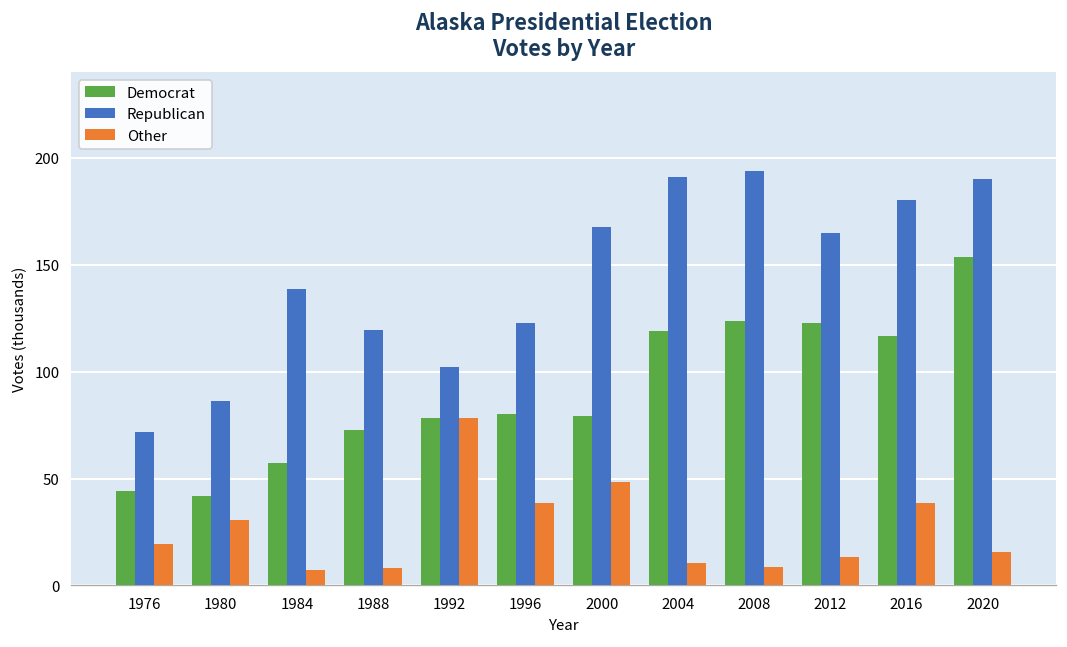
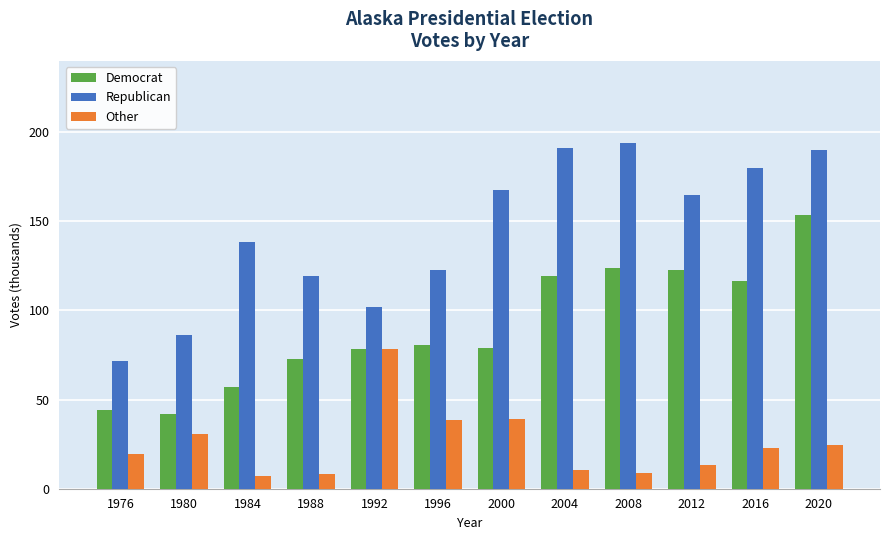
Other, 2000: 49 -> 39
Other, 2016: 39 -> 23
Other, 2020: 16 -> 25
